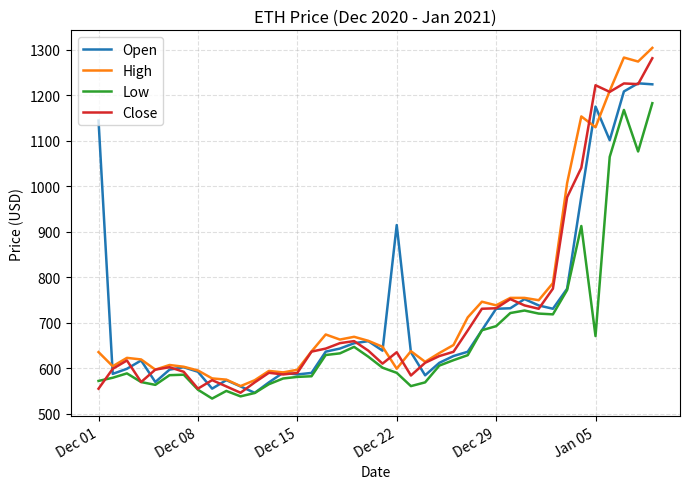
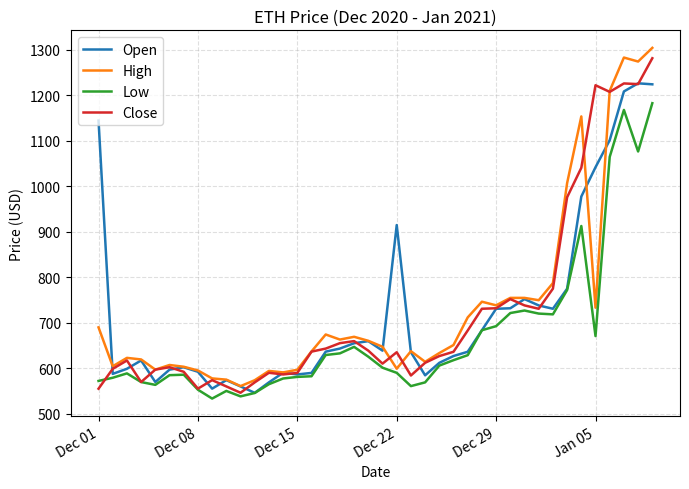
High, Dec 01: 640 -> 690
Open, Jan 05: 1170 -> 1040
High, Jan 05: 1130 -> 730
